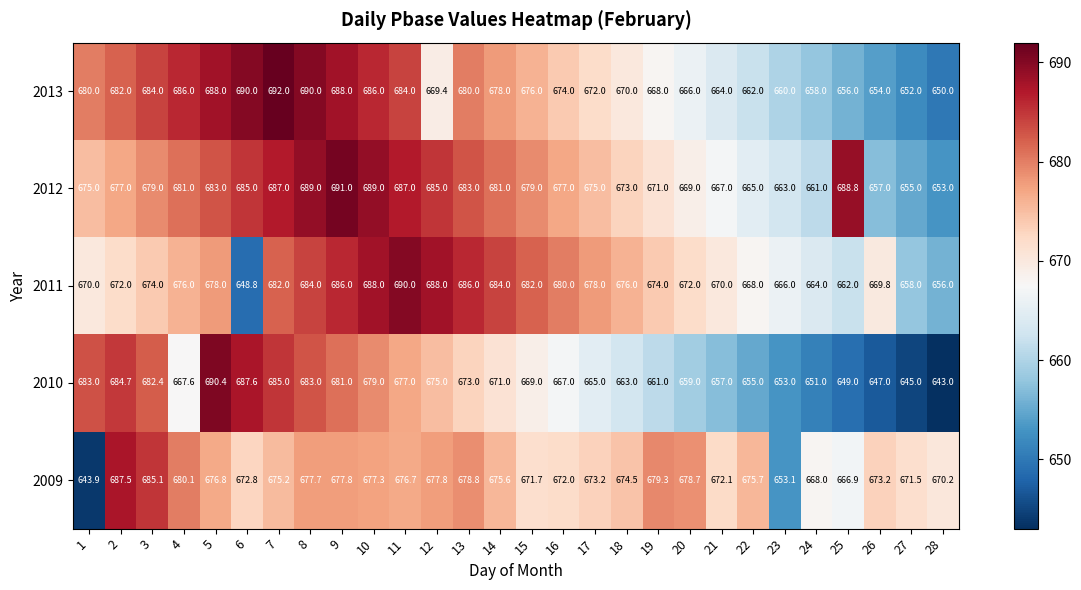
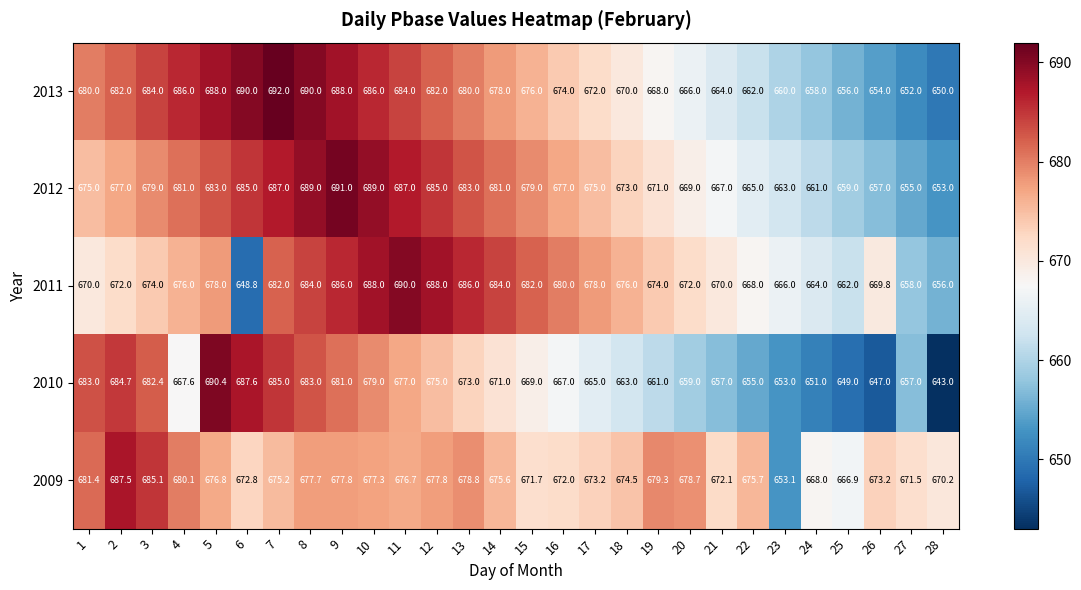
2013, 12: 669.4 -> 682.0
2012, 25: 688.8 -> 659.0
2010, 27: 645.0 -> 657.0
2009, 1: 643.9 -> 681.4
